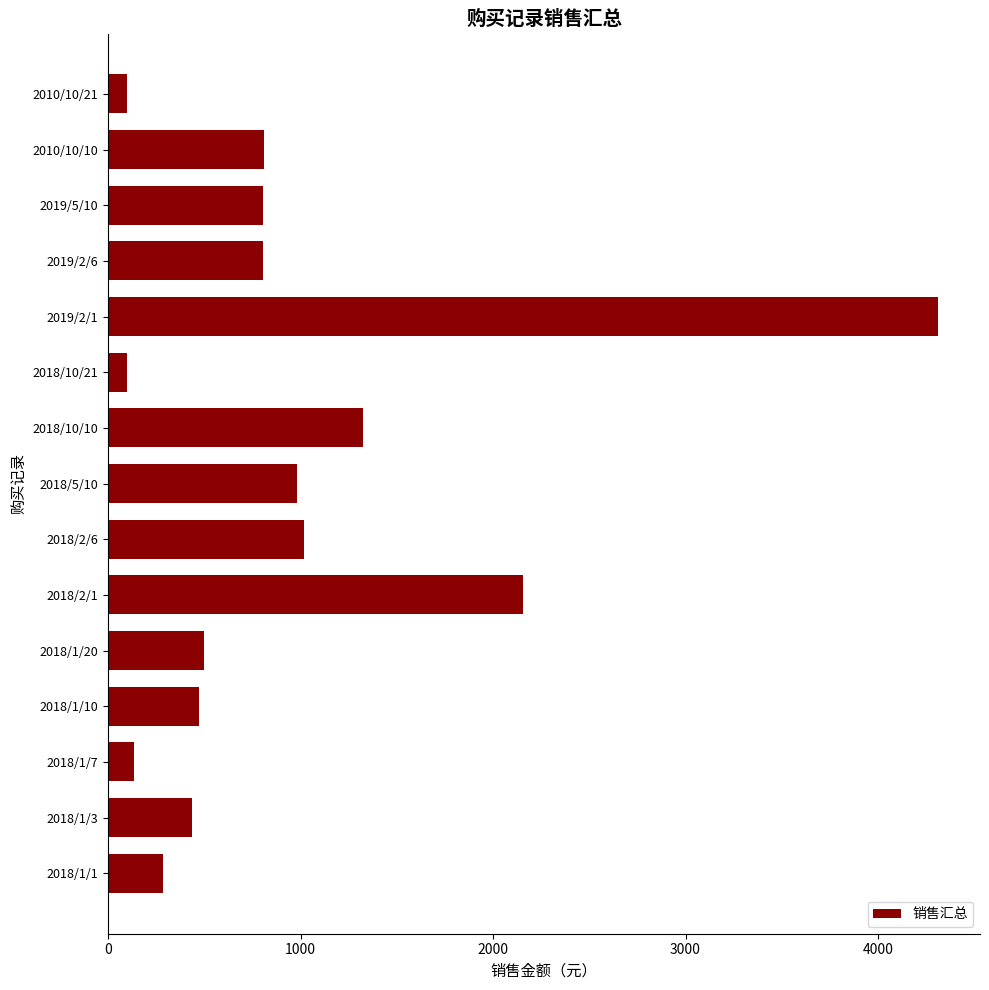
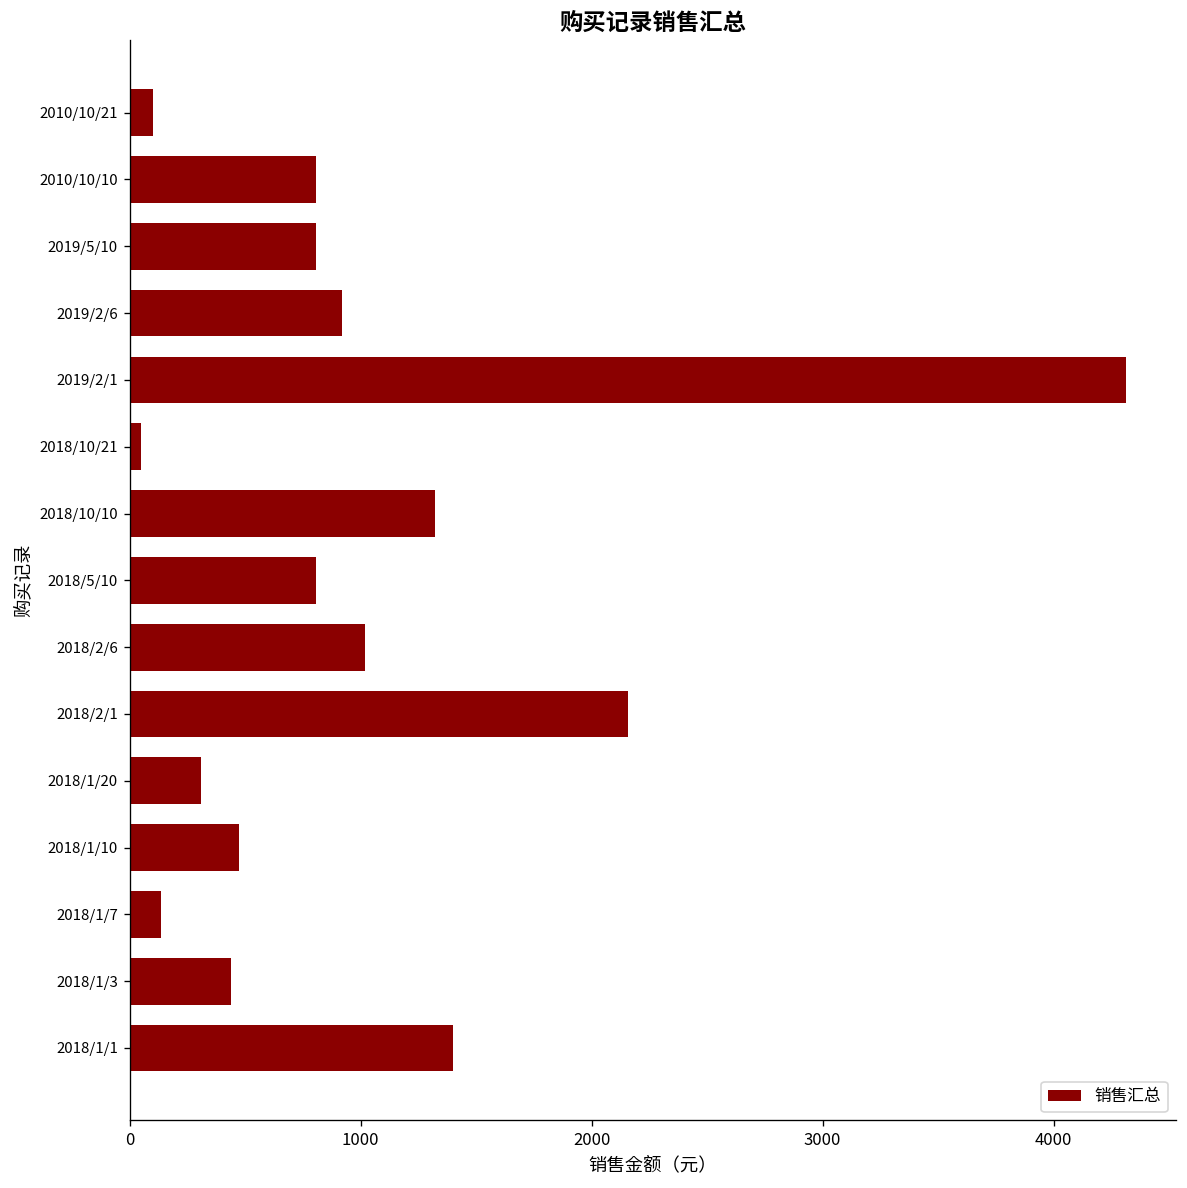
2019/2/6: 810 -> 920
2018/10/21: 100 -> 50
2018/5/10: 980 -> 810
2018/1/20: 500 -> 310
2018/1/1: 280 -> 1400
